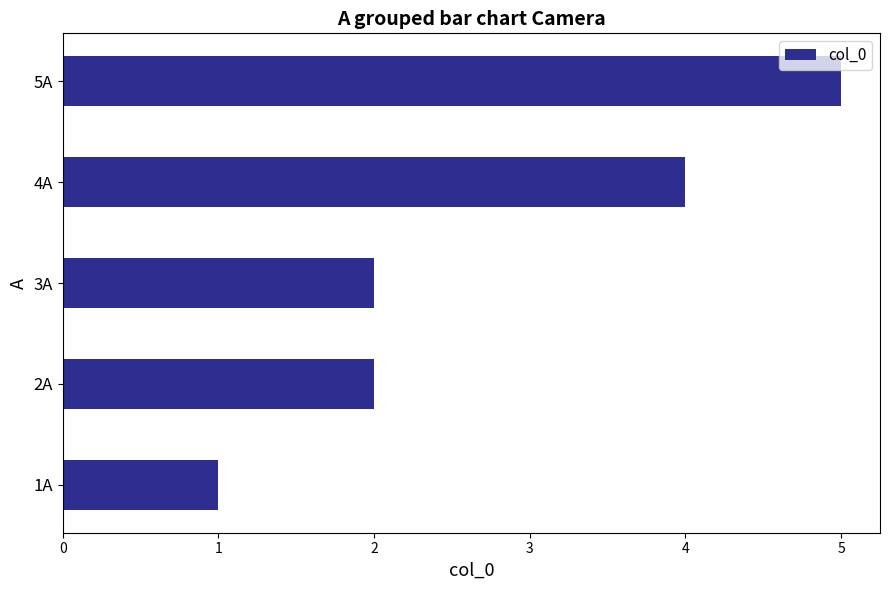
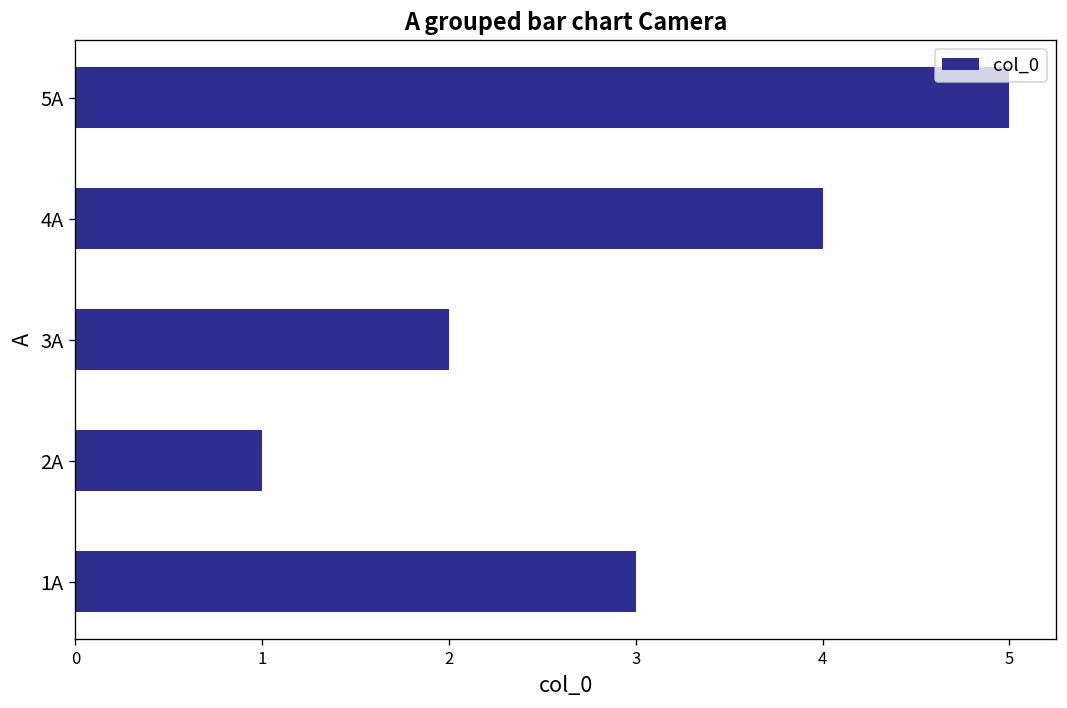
2A: 2 -> 1
1A: 1 -> 3
